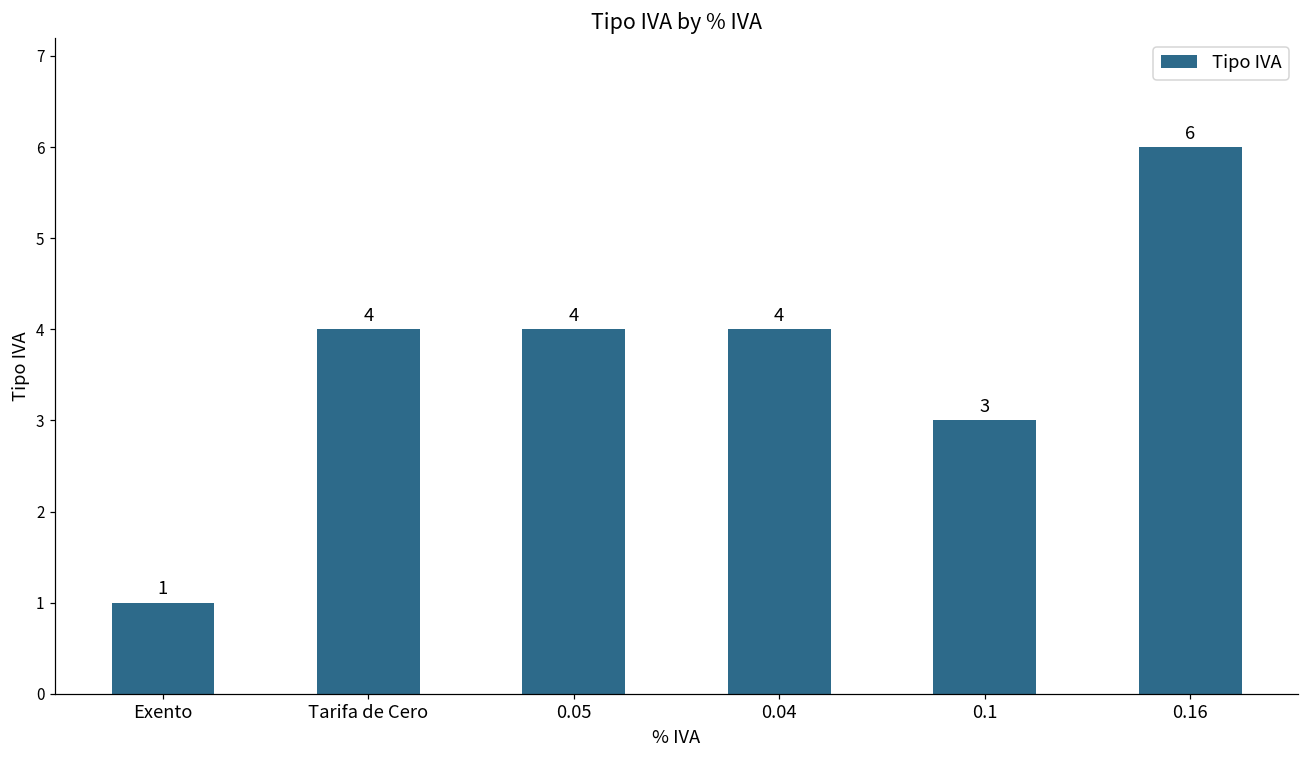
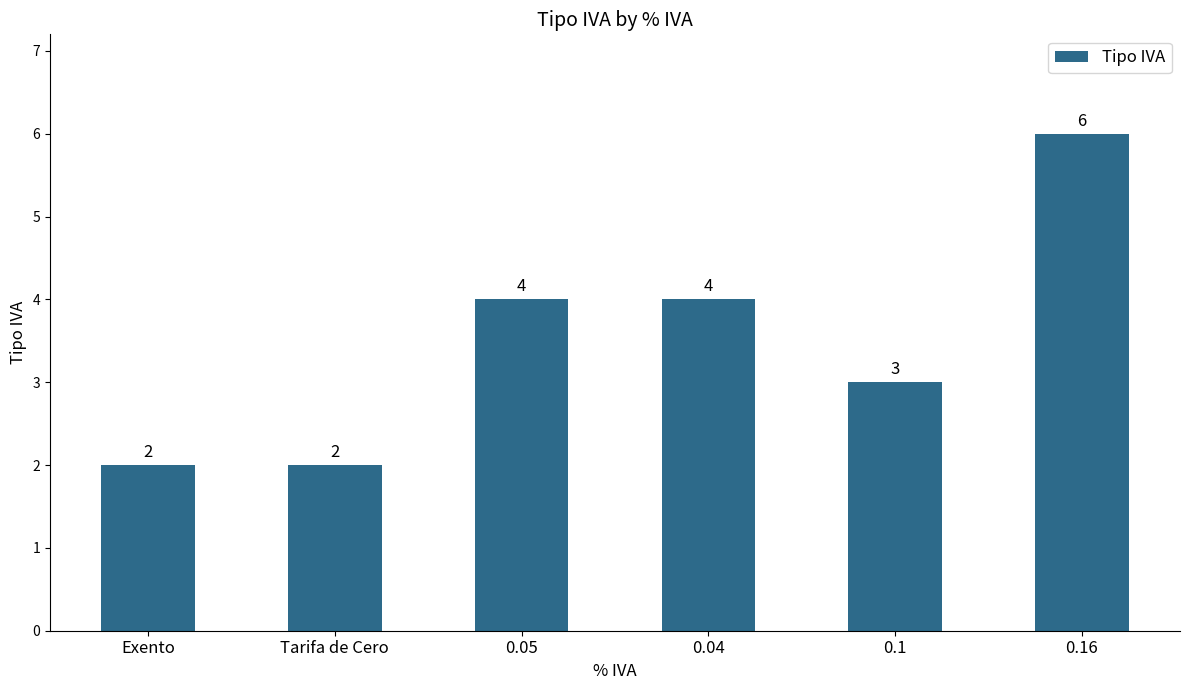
Exento: 1 -> 2
Tarifa de Cero: 4 -> 2
